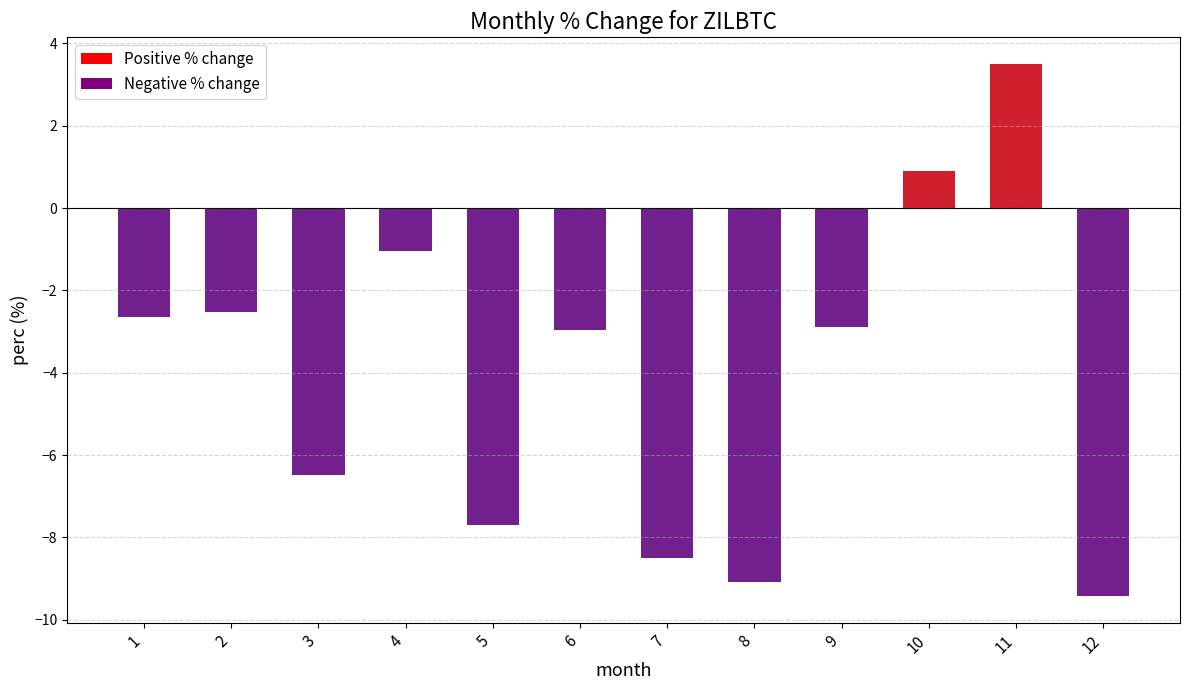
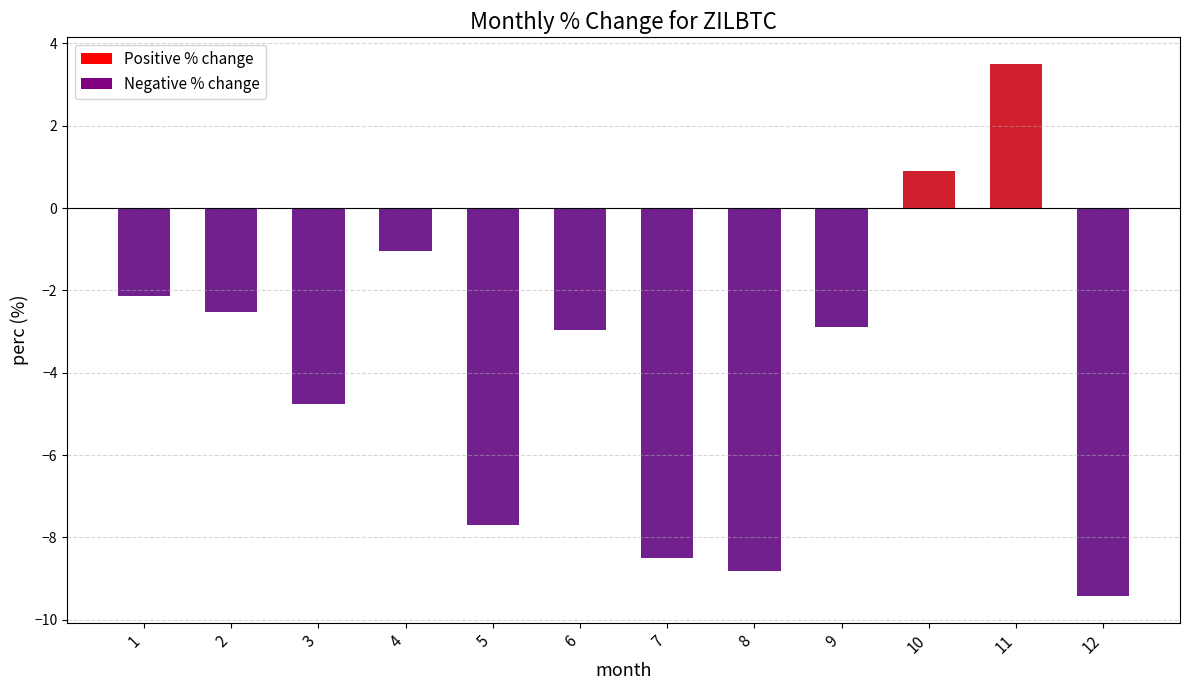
1: -2.6 -> -2.1
3: -6.5 -> -4.8
8: -9.1 -> -8.8
